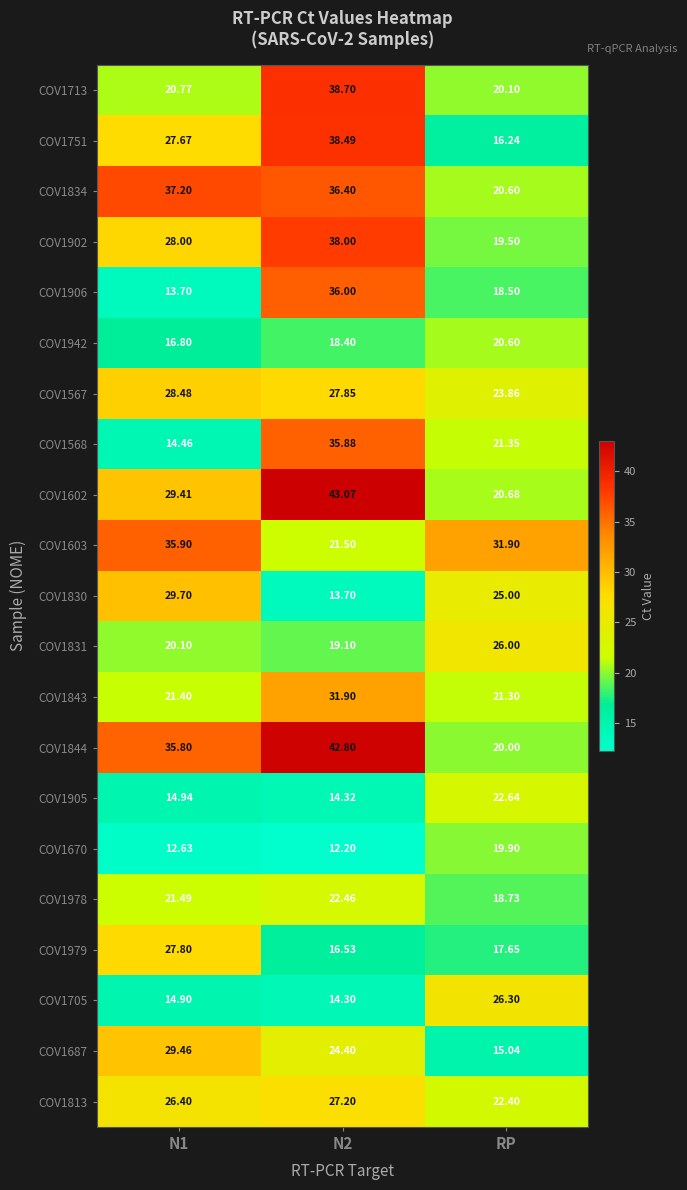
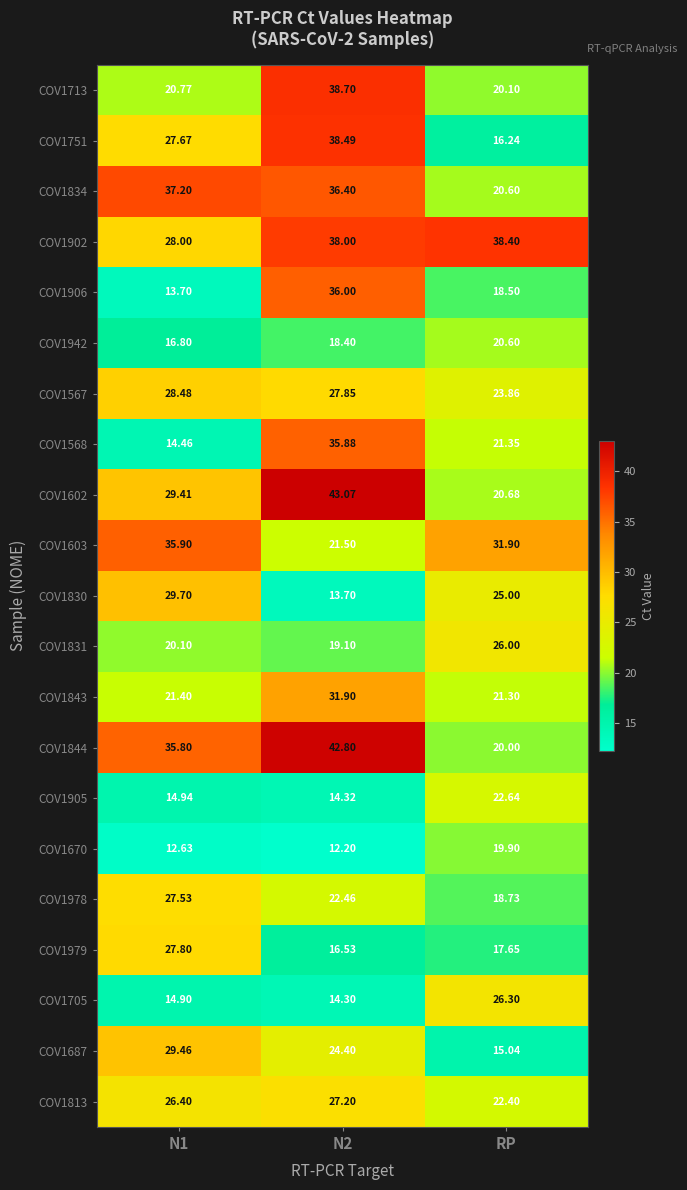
COV1902, RP: 19.50 -> 38.40
COV1978, N1: 21.49 -> 27.53
